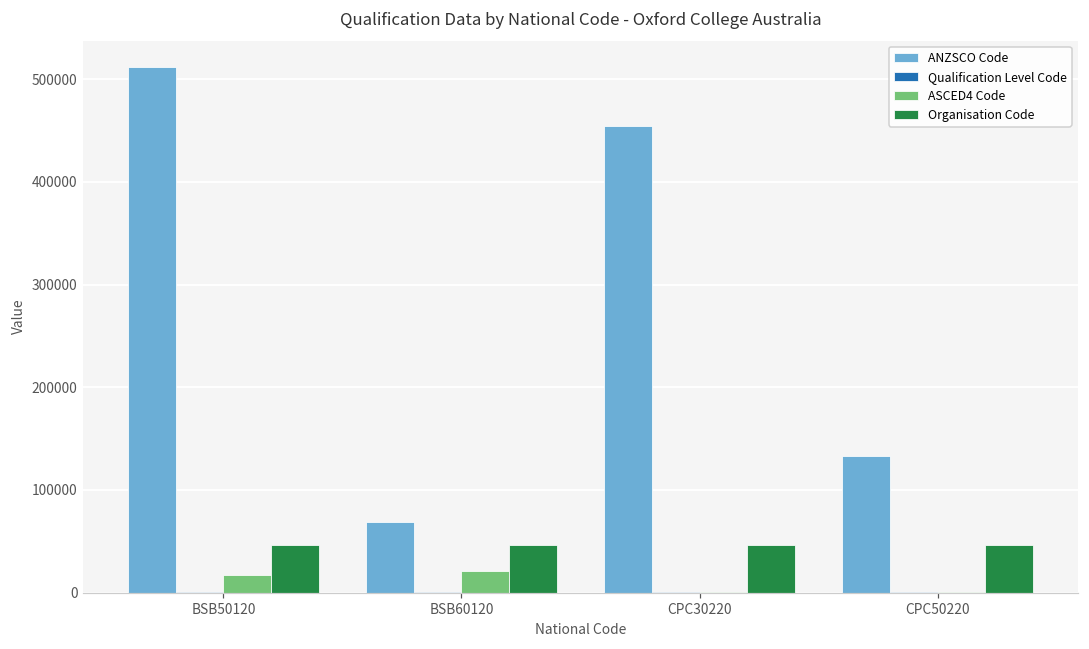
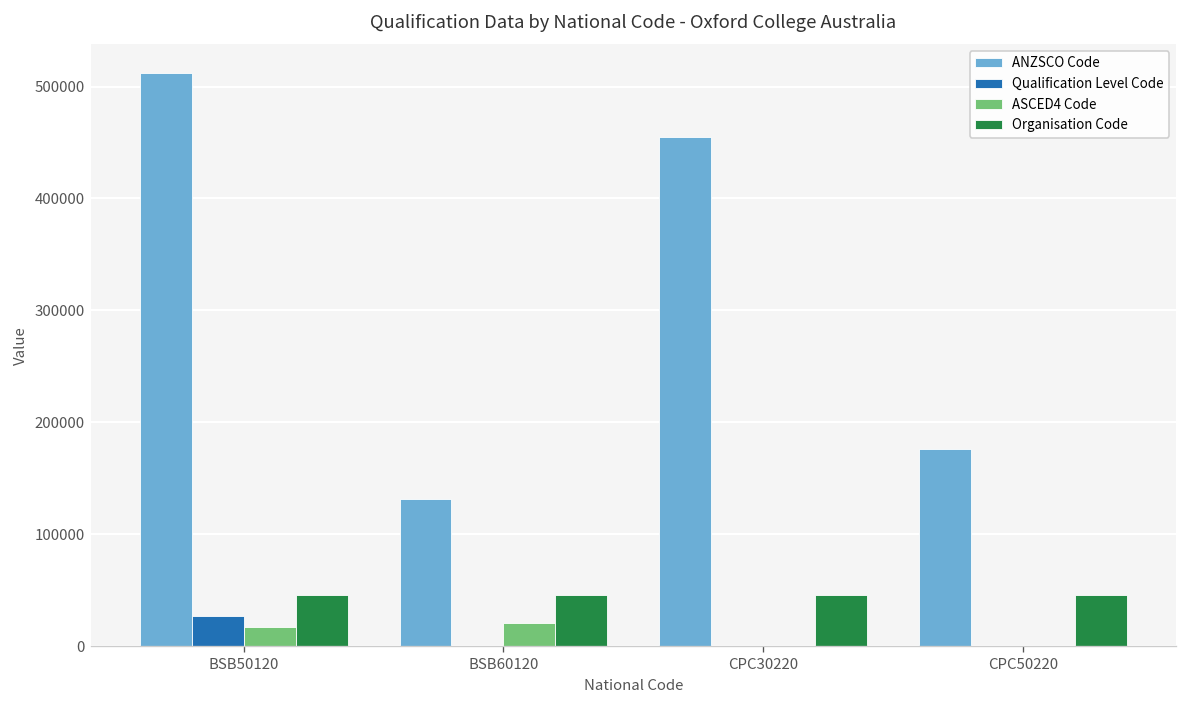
Qualification Level Code, BSB50120: 0 -> 30000
ANZSCO Code, BSB60120: 70000 -> 130000
ANZSCO Code, CPC50220: 130000 -> 180000
